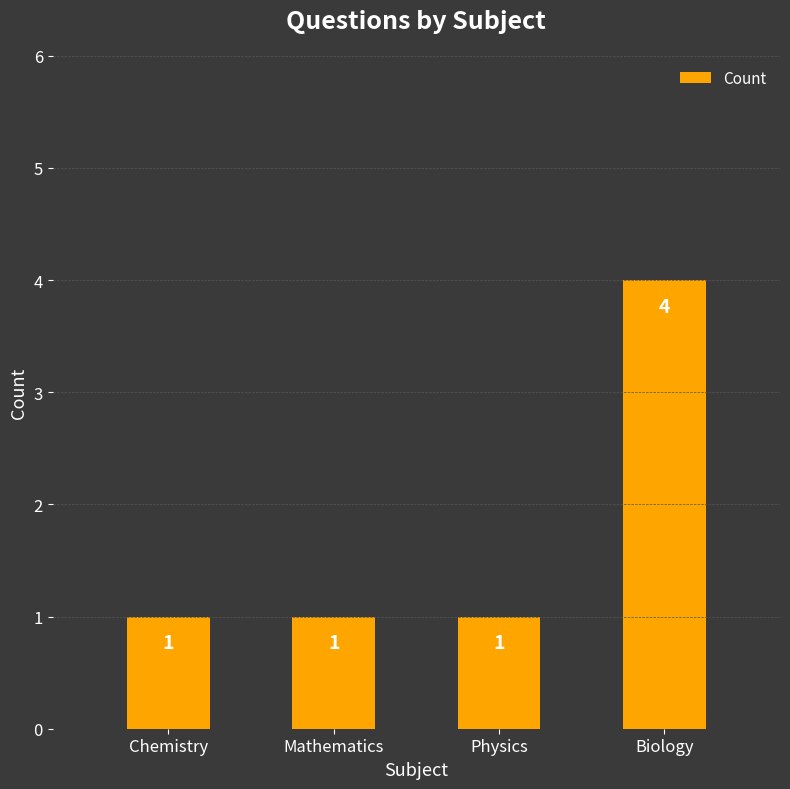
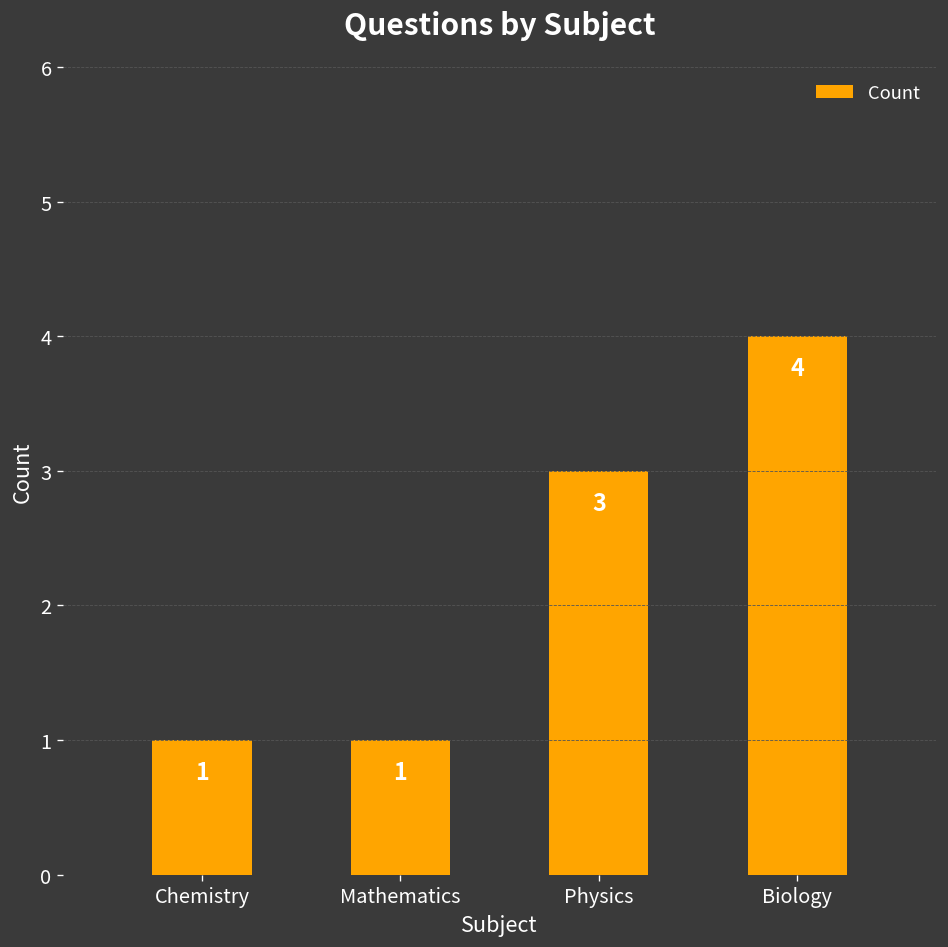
Physics: 1 -> 3
